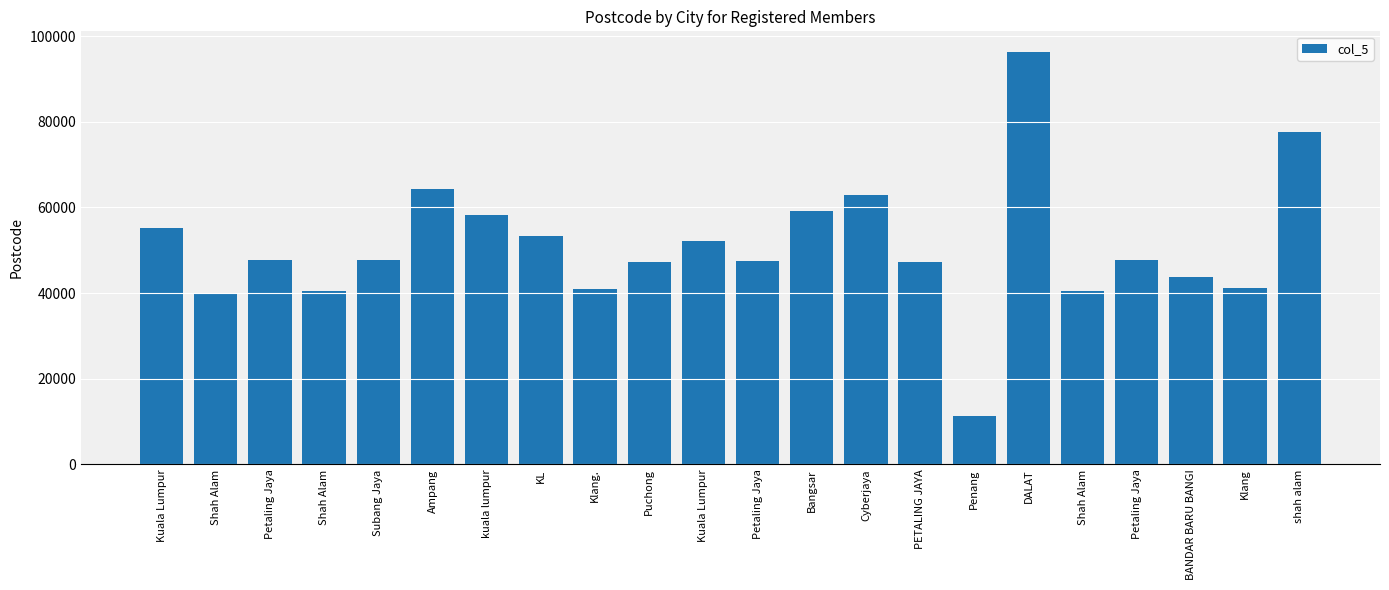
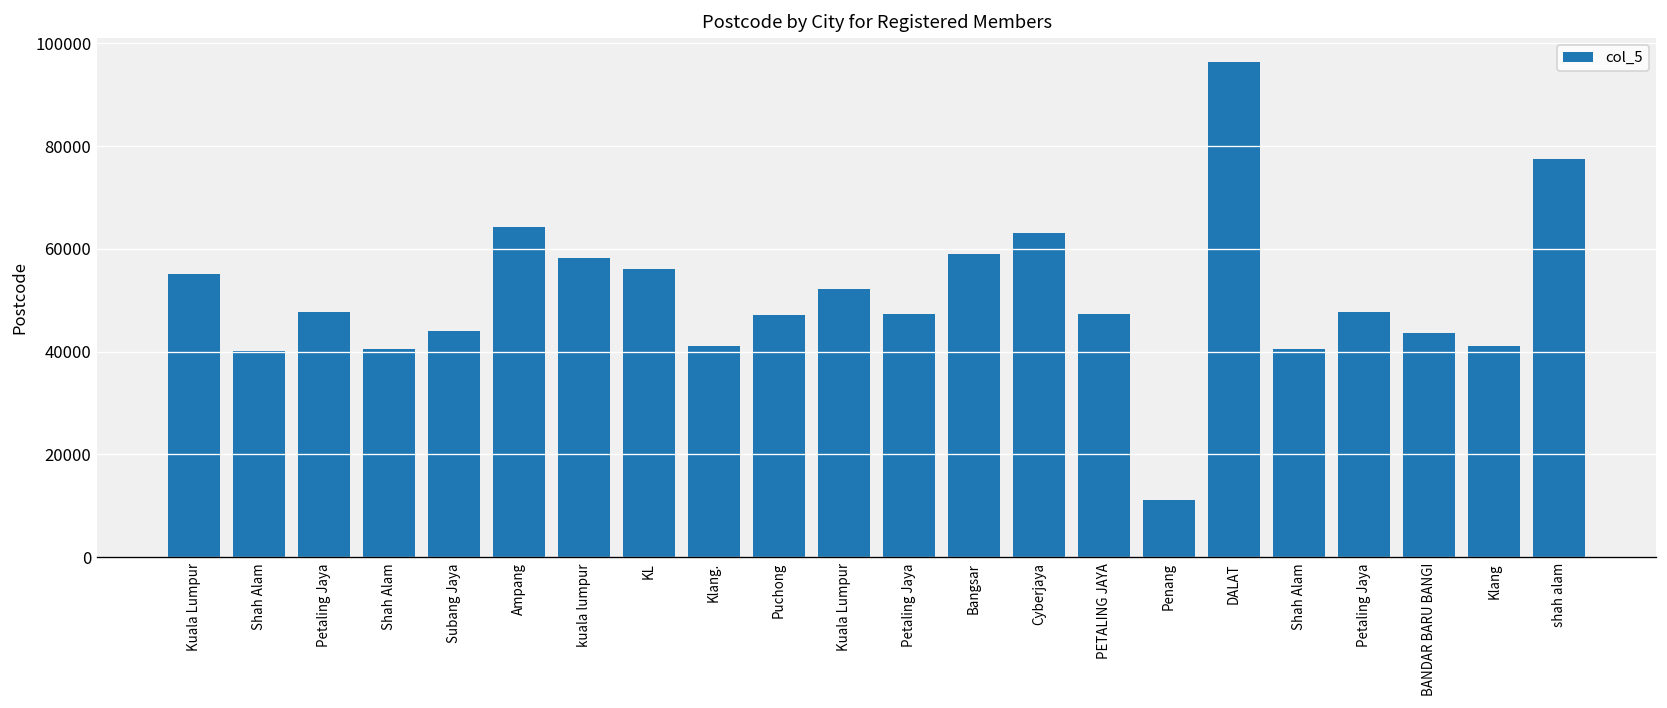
Subang Jaya: 48000 -> 44000
KL: 53000 -> 56000
